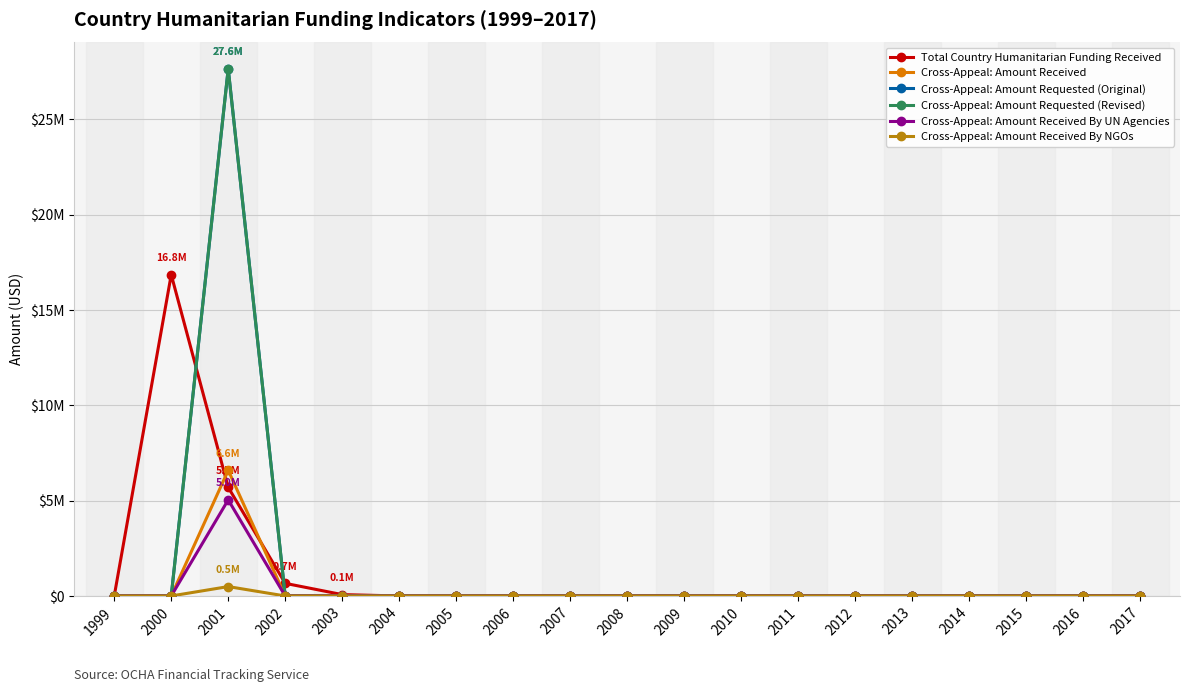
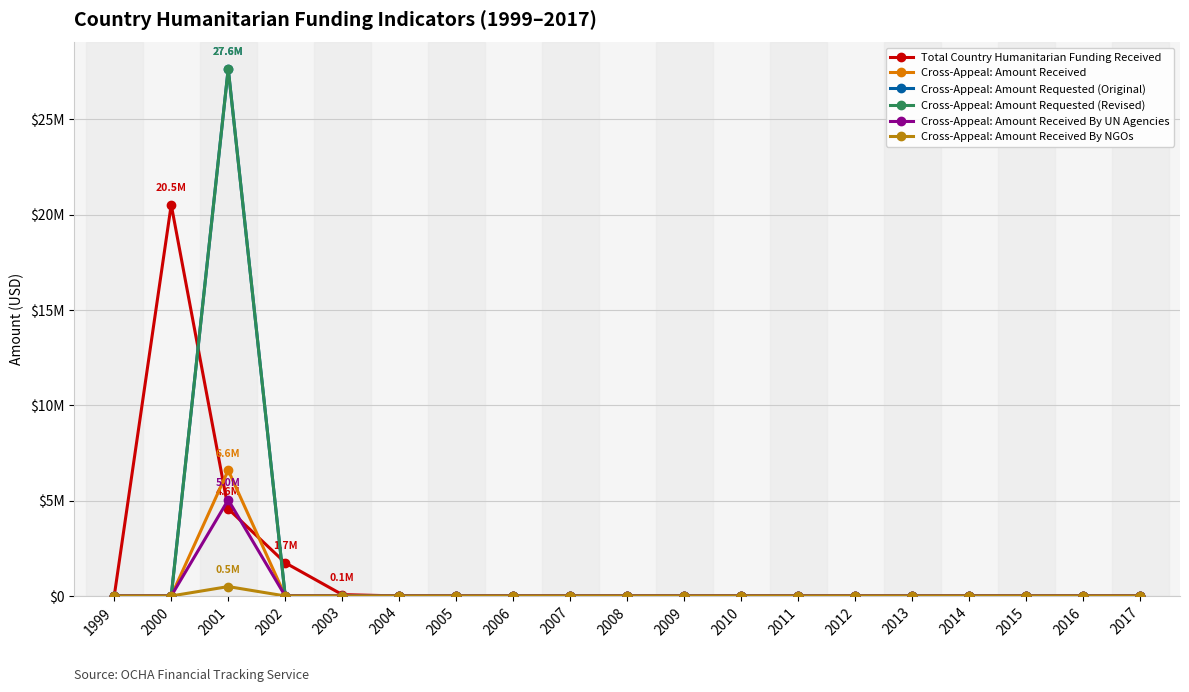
Total Country Humanitarian Funding Received, 2000: 16.8M -> 20.5M
Total Country Humanitarian Funding Received, 2001: 5.7M -> 4.6M
Total Country Humanitarian Funding Received, 2002: 0.7M -> 1.7M
